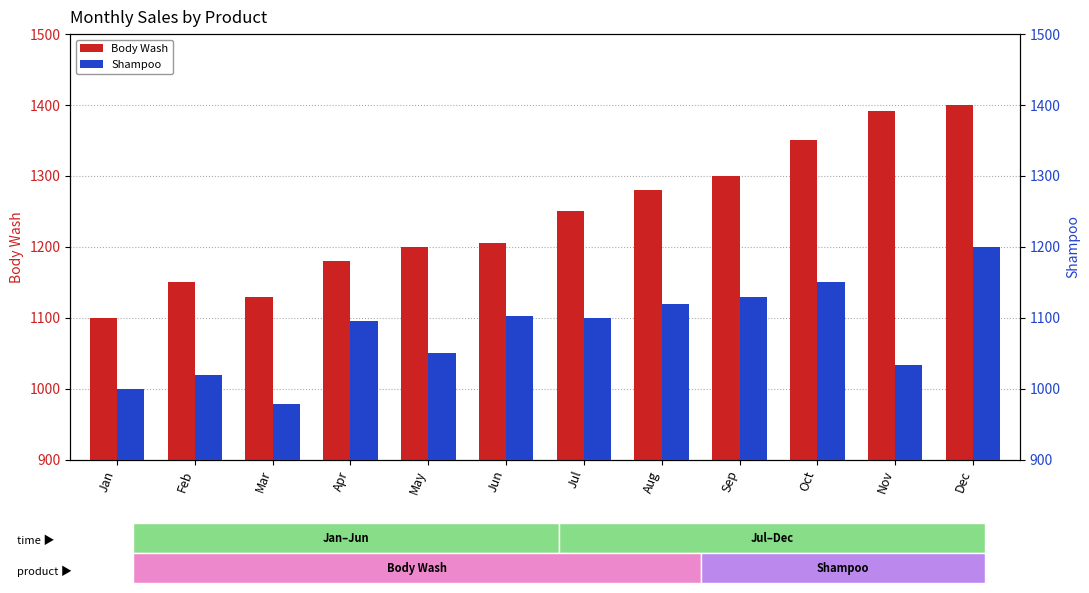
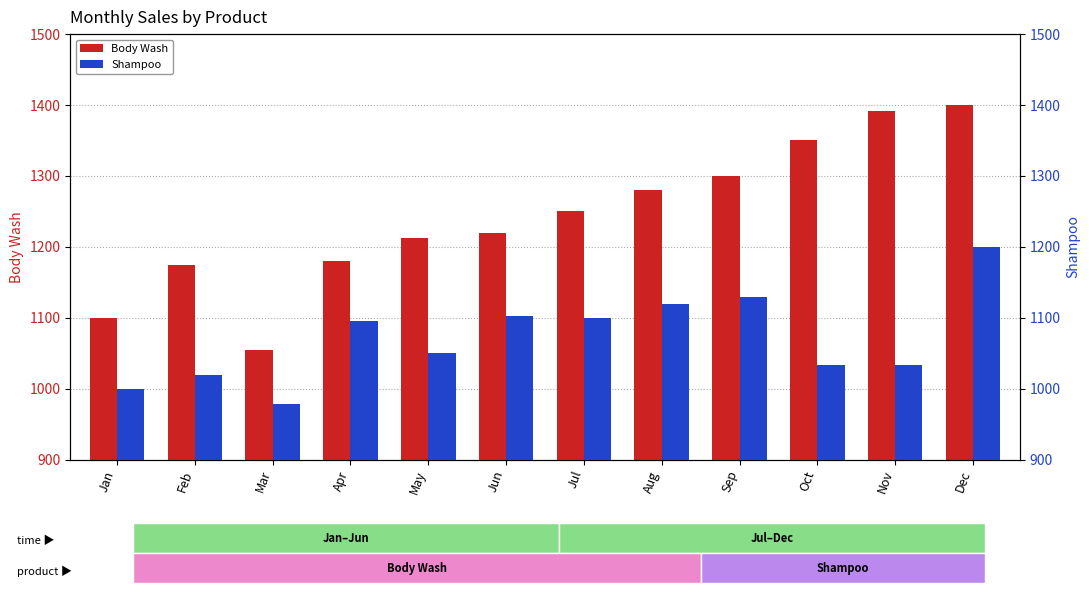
Body Wash, Feb: 1150 -> 1180
Body Wash, Mar: 1130 -> 1050
Body Wash, May: 1200 -> 1210
Body Wash, Jun: 1210 -> 1220
Shampoo, Oct: 1150 -> 1030
